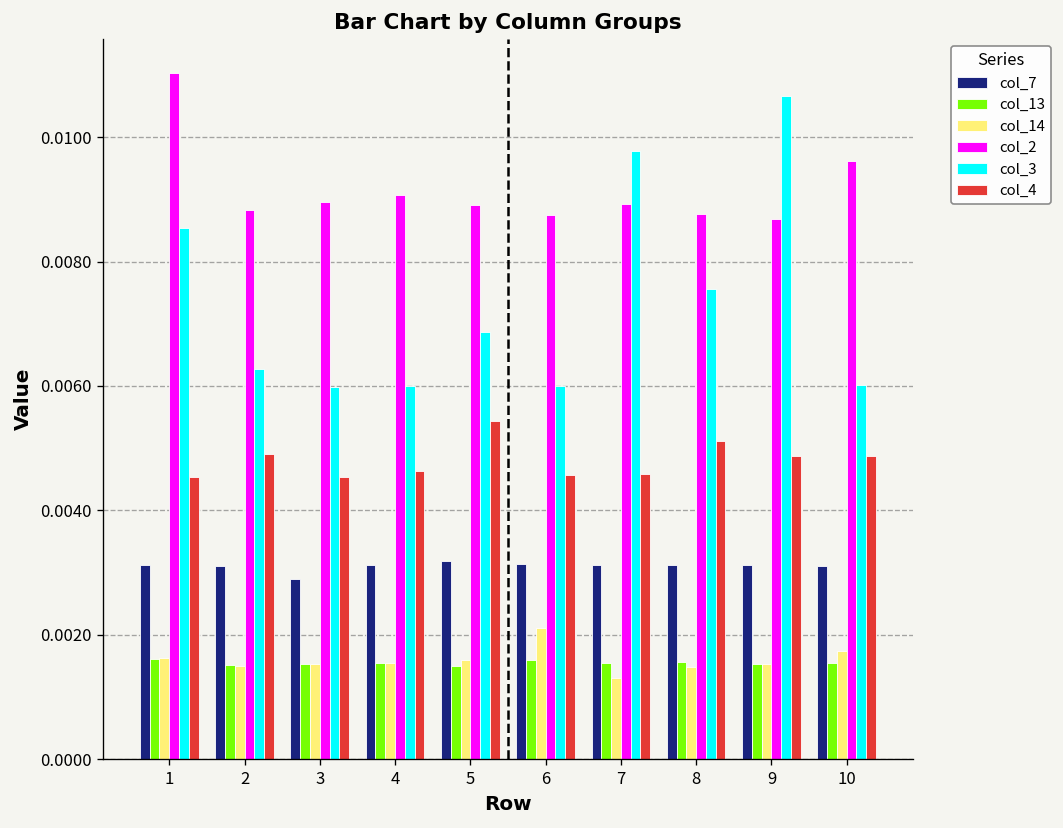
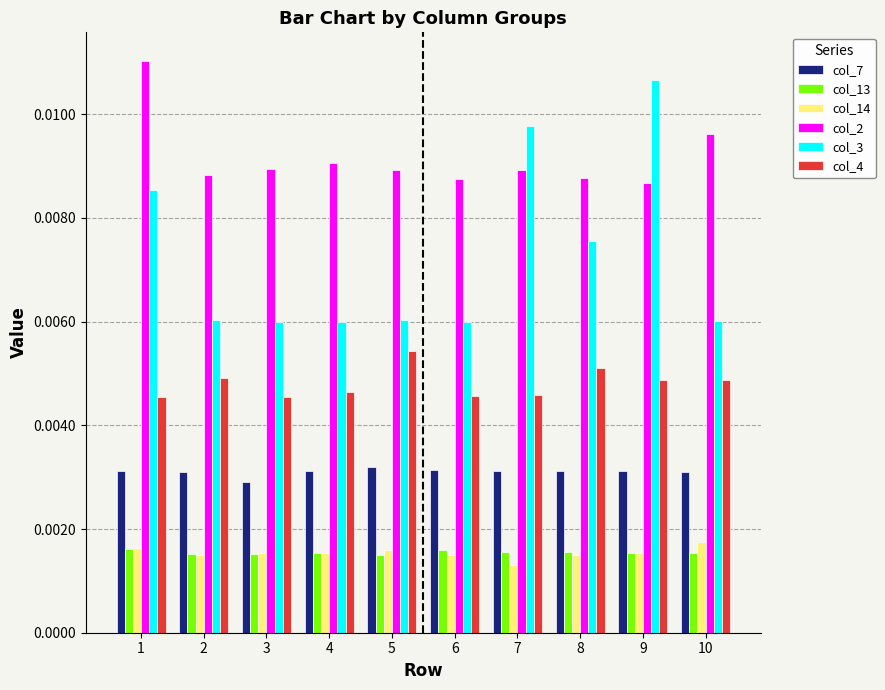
col_3, 2: 0.0063 -> 0.0060
col_3, 5: 0.0069 -> 0.0060
col_14, 6: 0.0021 -> 0.0015
